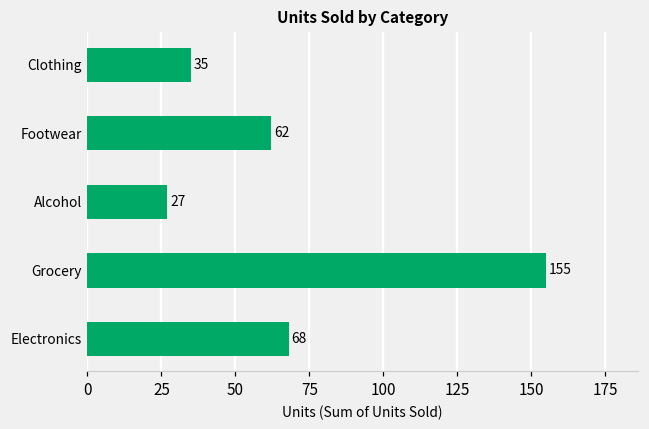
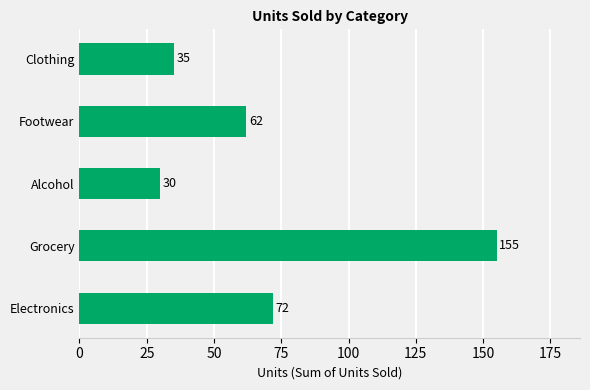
Alcohol: 27 -> 30
Electronics: 68 -> 72
